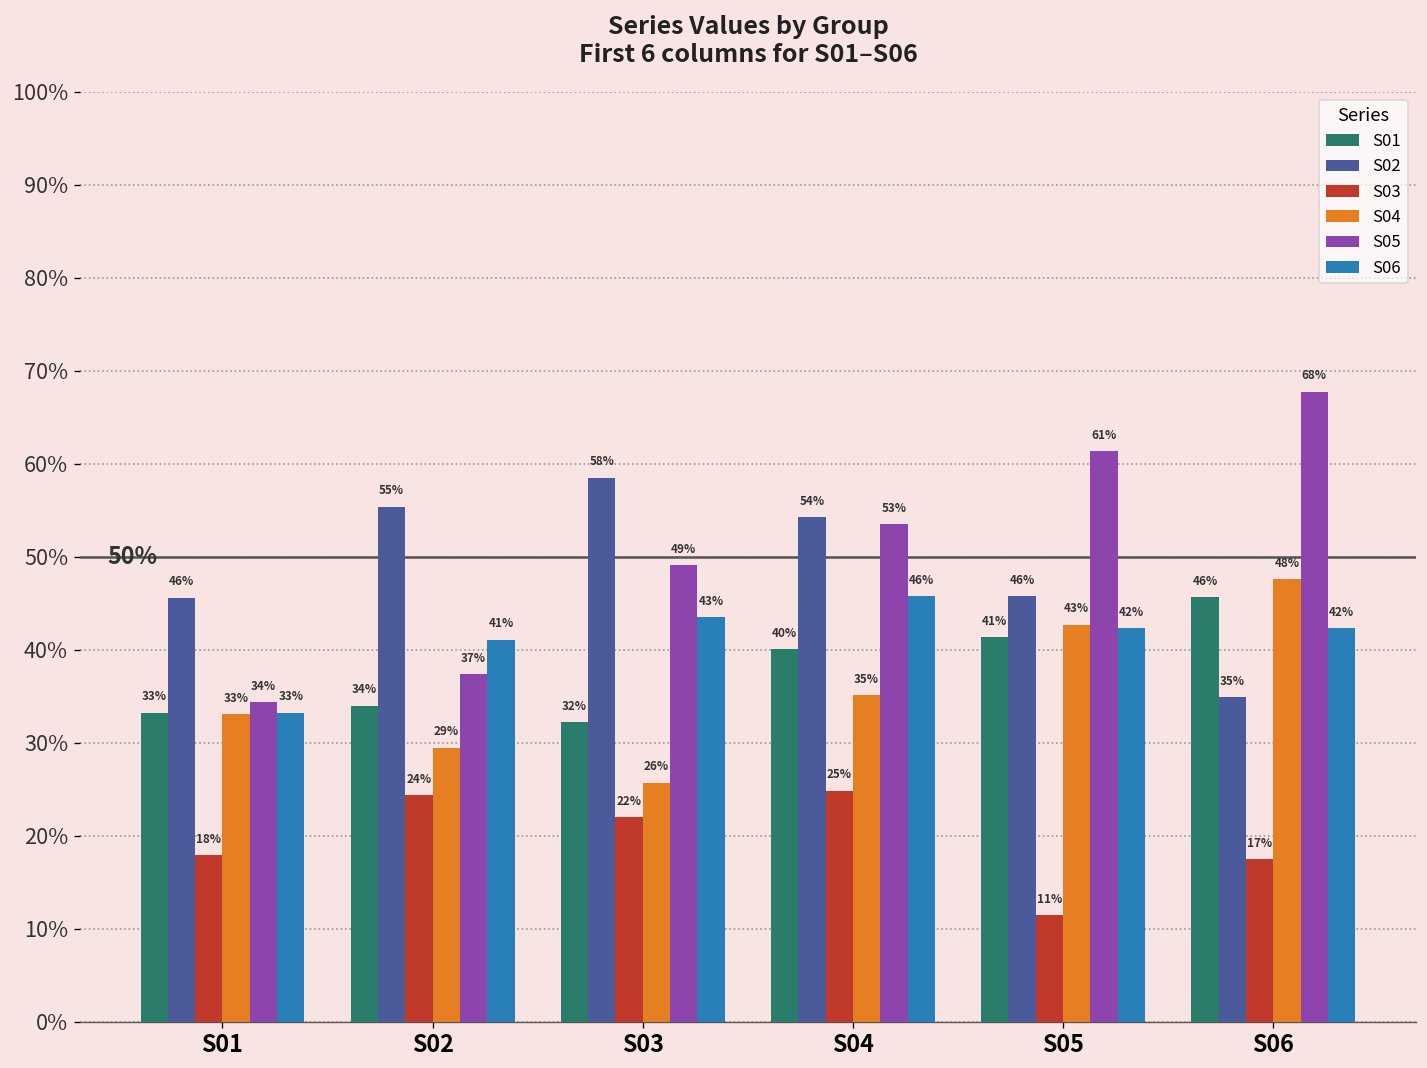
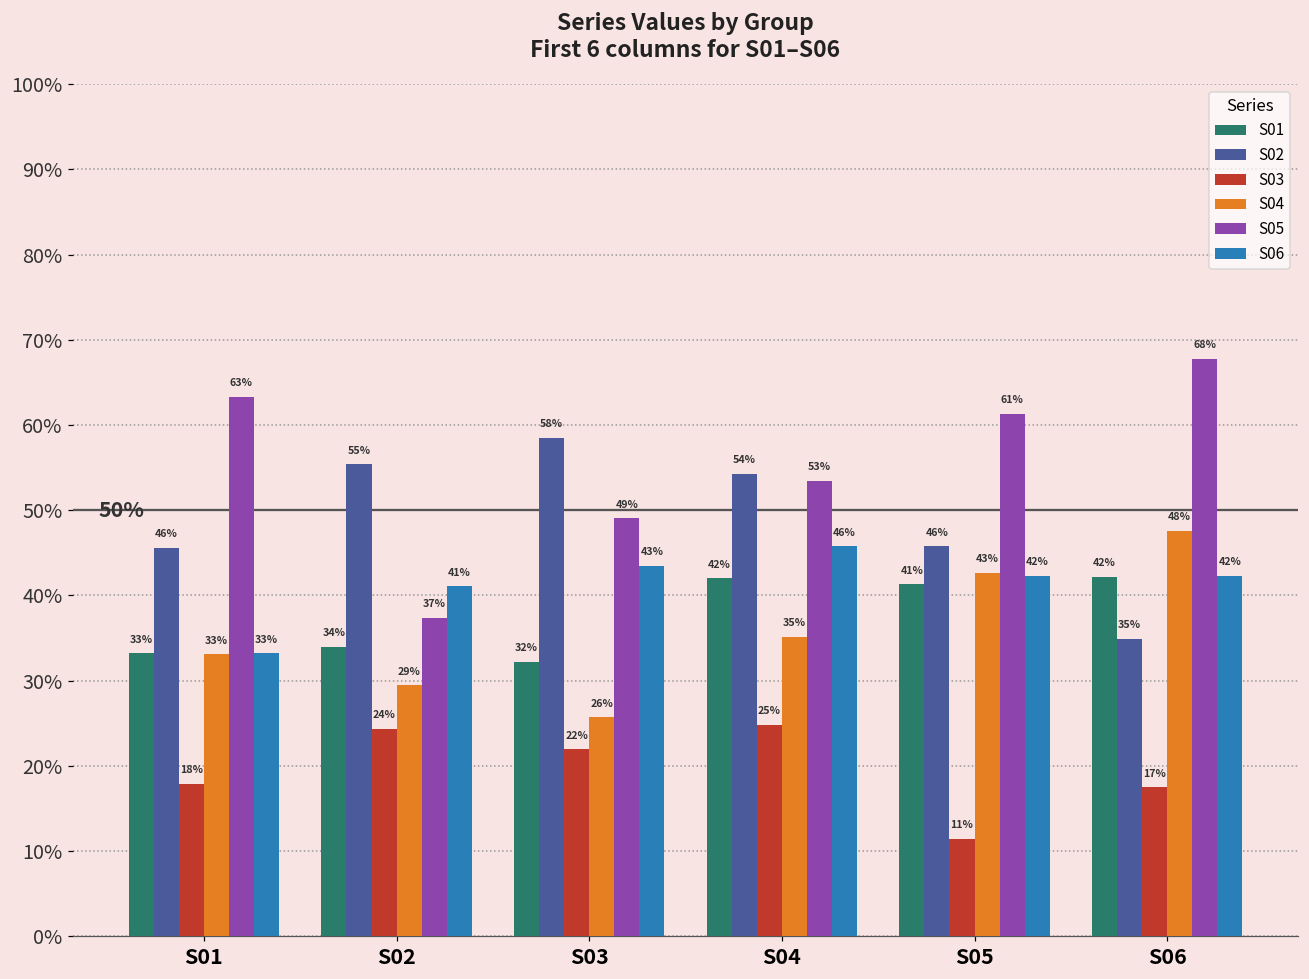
S05, S01: 34% -> 63%
S01, S04: 40% -> 42%
S01, S06: 46% -> 42%
